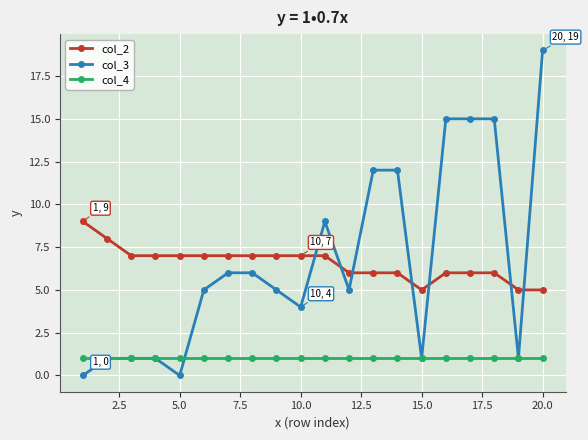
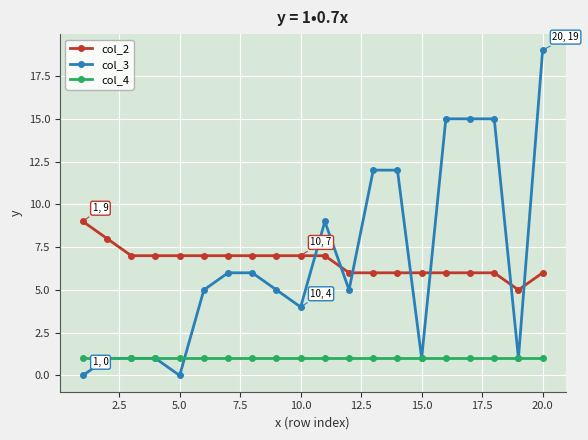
col_2, 15.0: 5 -> 6
col_2, 20.0: 5 -> 6
